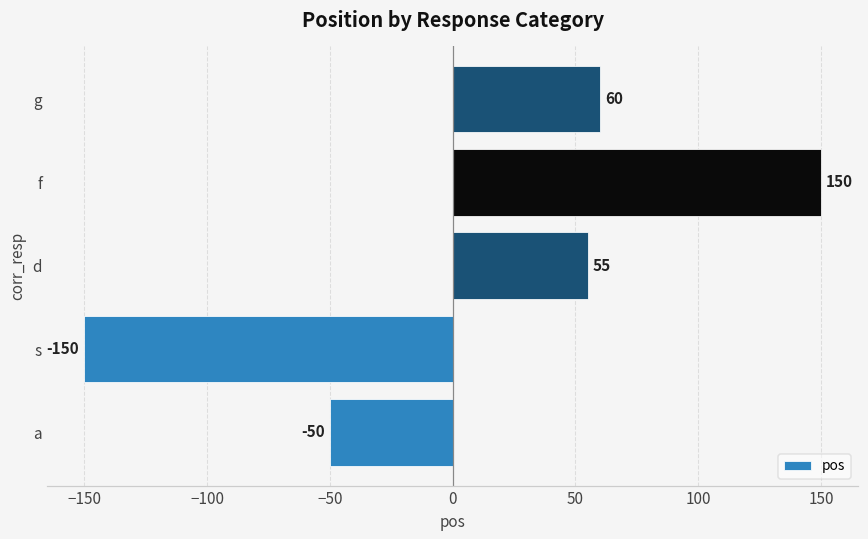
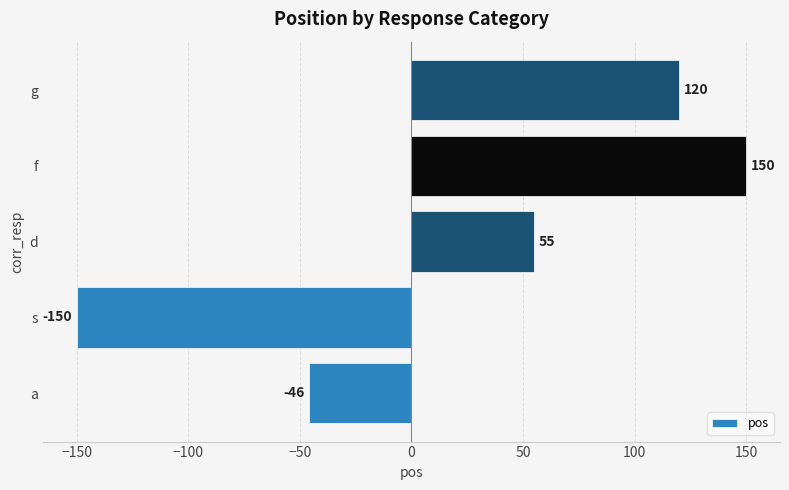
g: 60 -> 120
a: -50 -> -46
